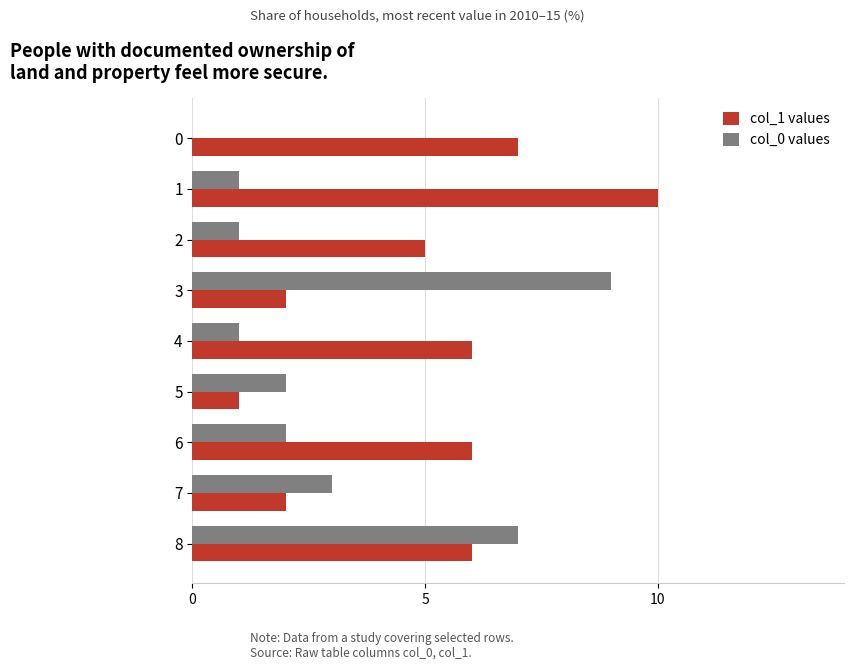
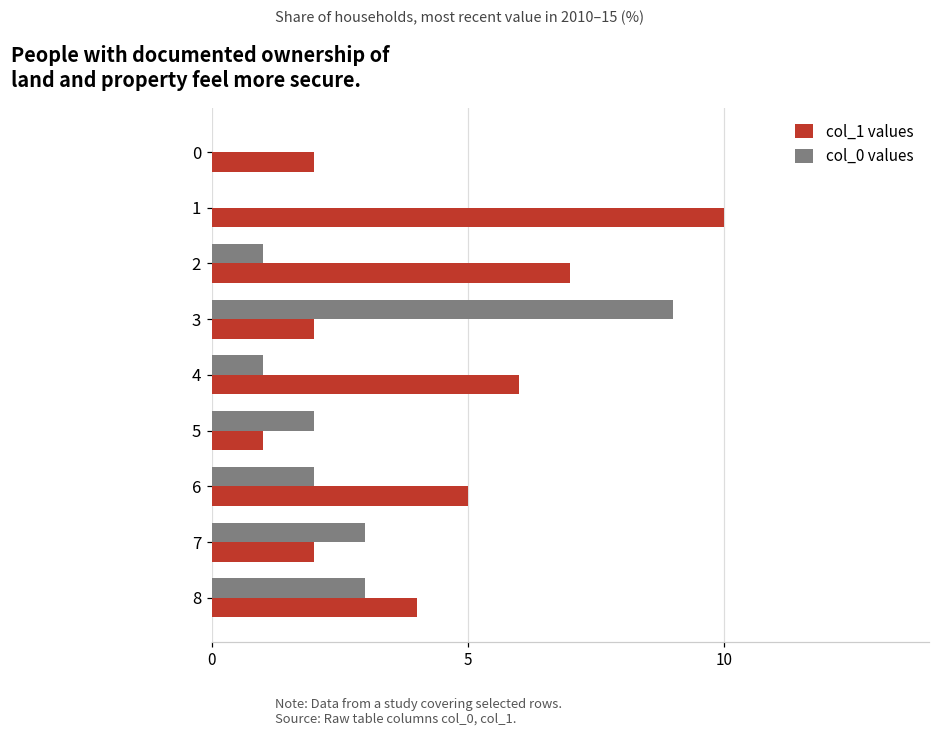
col_1 values, 0: 7 -> 2
col_0 values, 1: 1 -> 0
col_1 values, 2: 5 -> 7
col_1 values, 6: 6 -> 5
col_0 values, 8: 7 -> 3
col_1 values, 8: 6 -> 4
